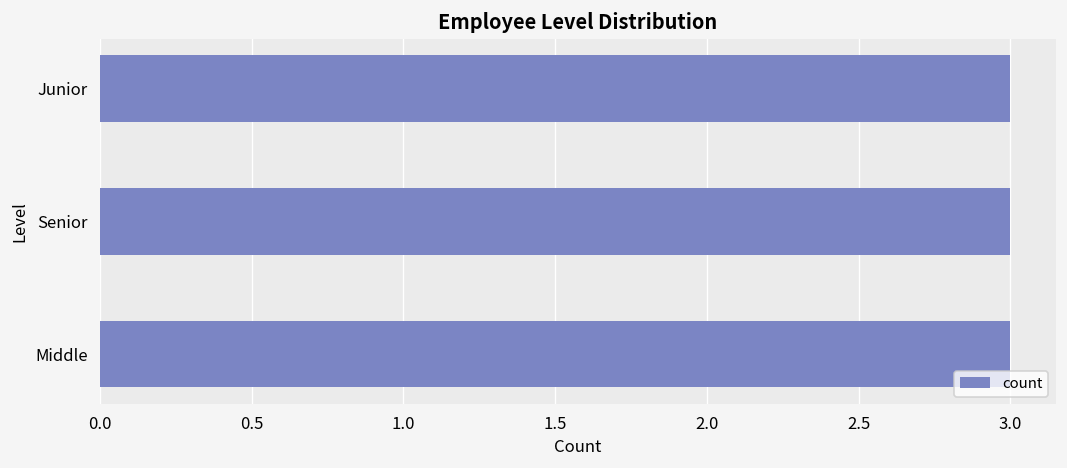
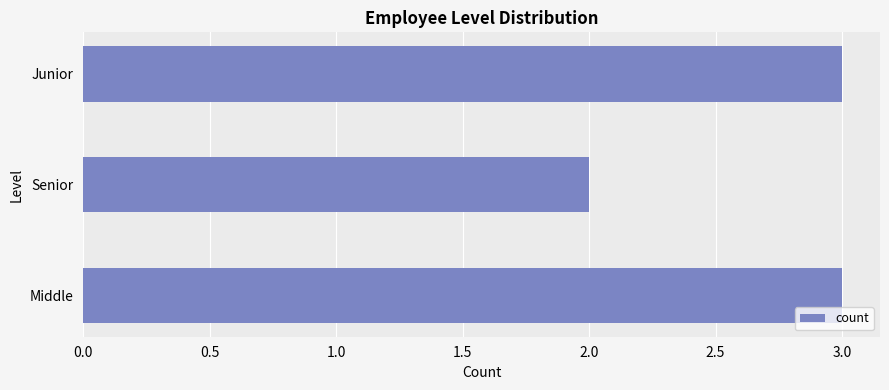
Senior: 3 -> 2
